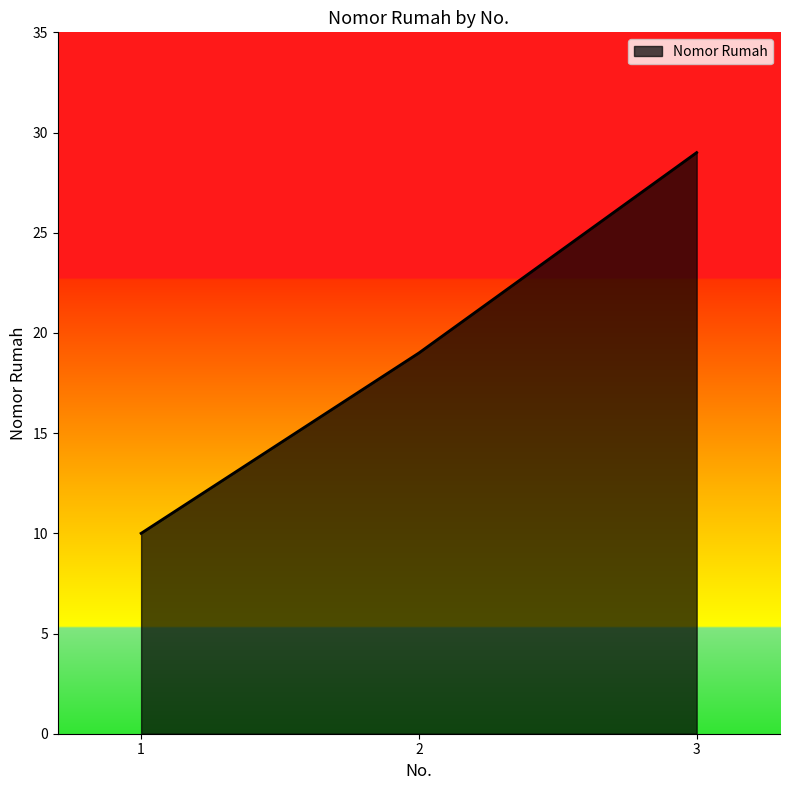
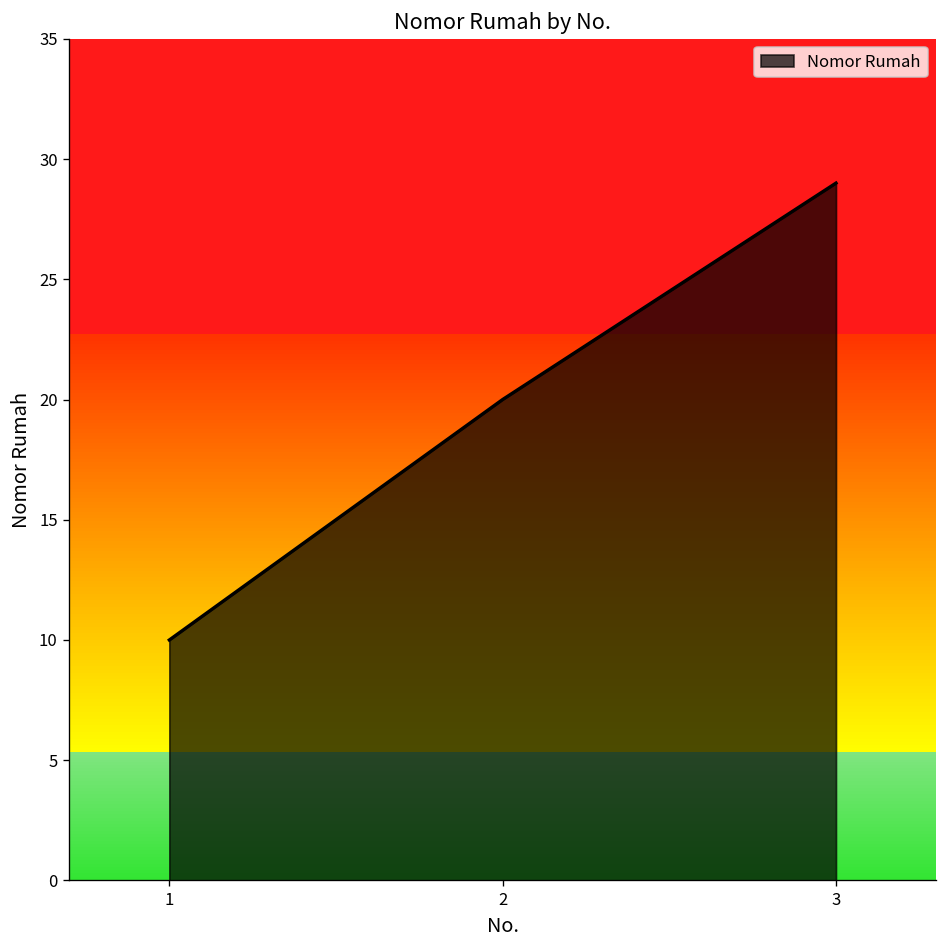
2: 19 -> 20
